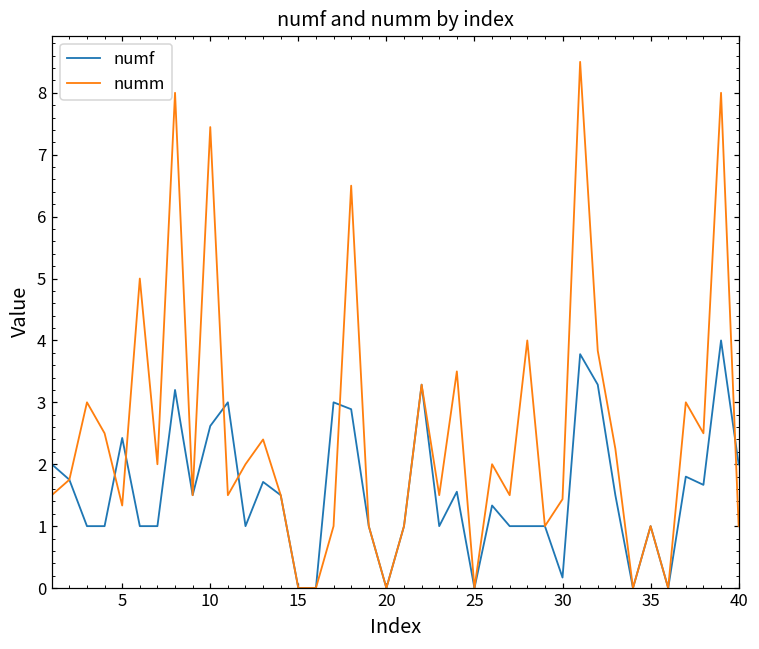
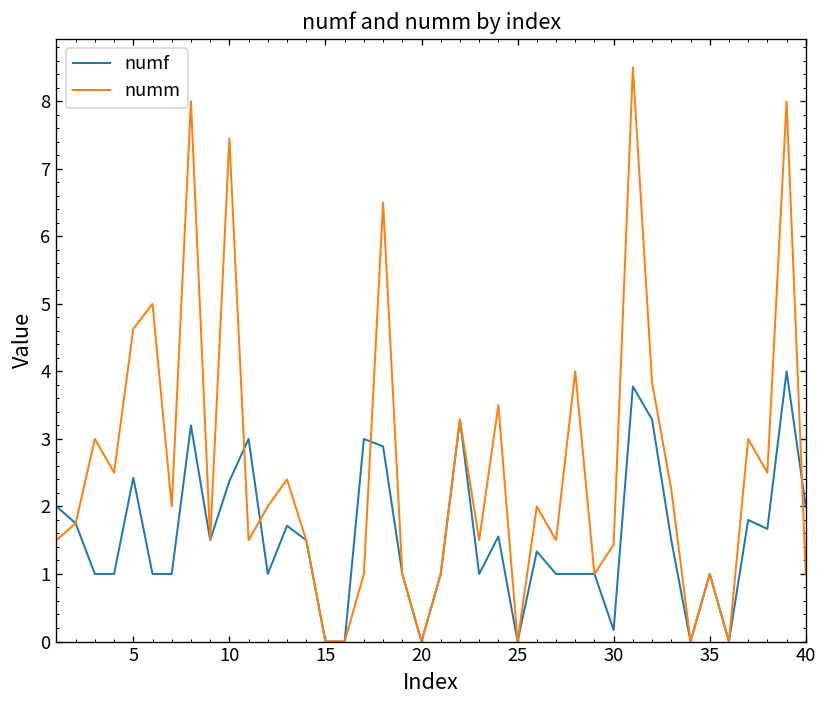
numm, 5: 1.3 -> 4.6
numf, 10: 2.6 -> 2.4
